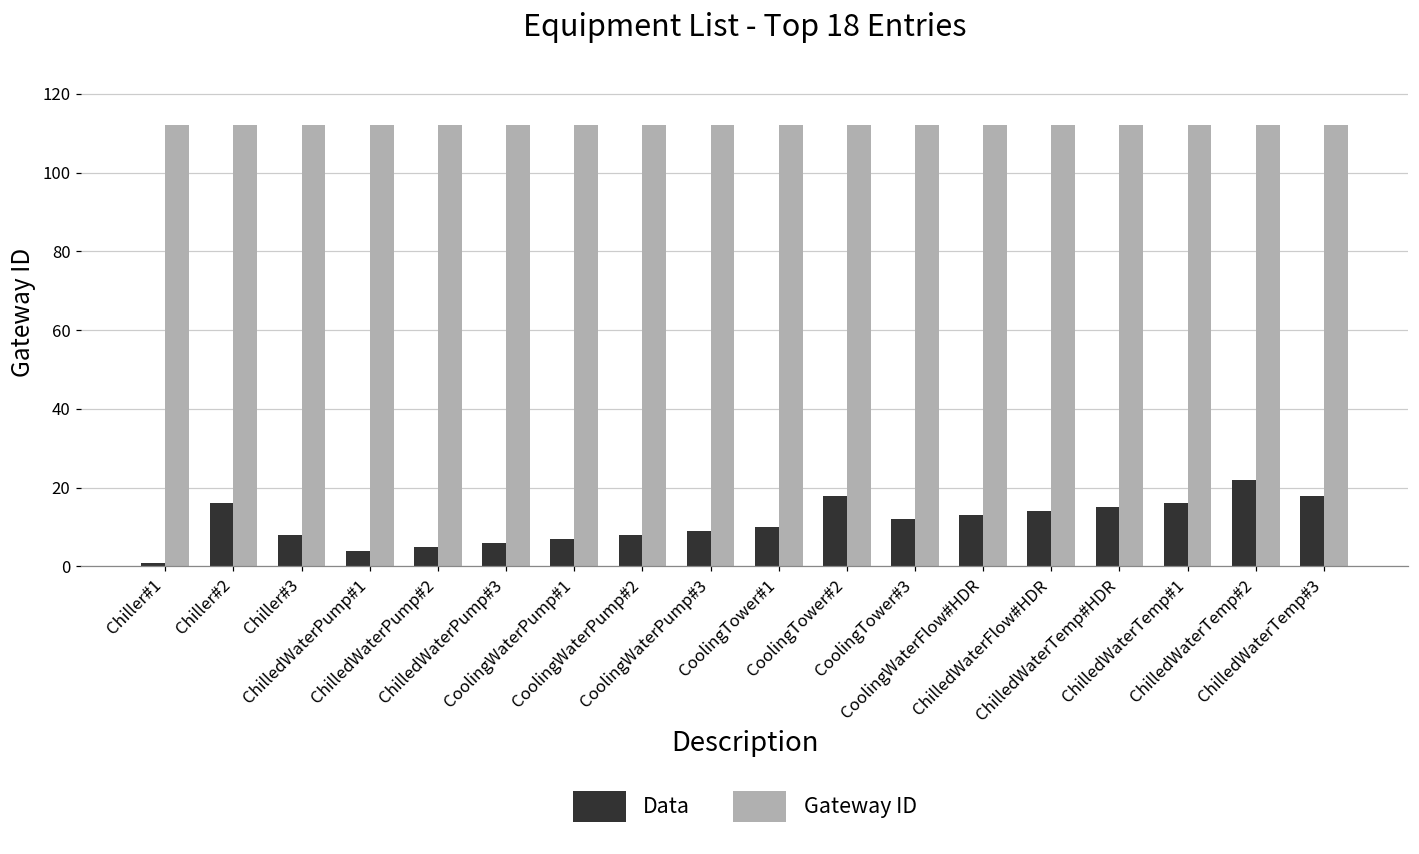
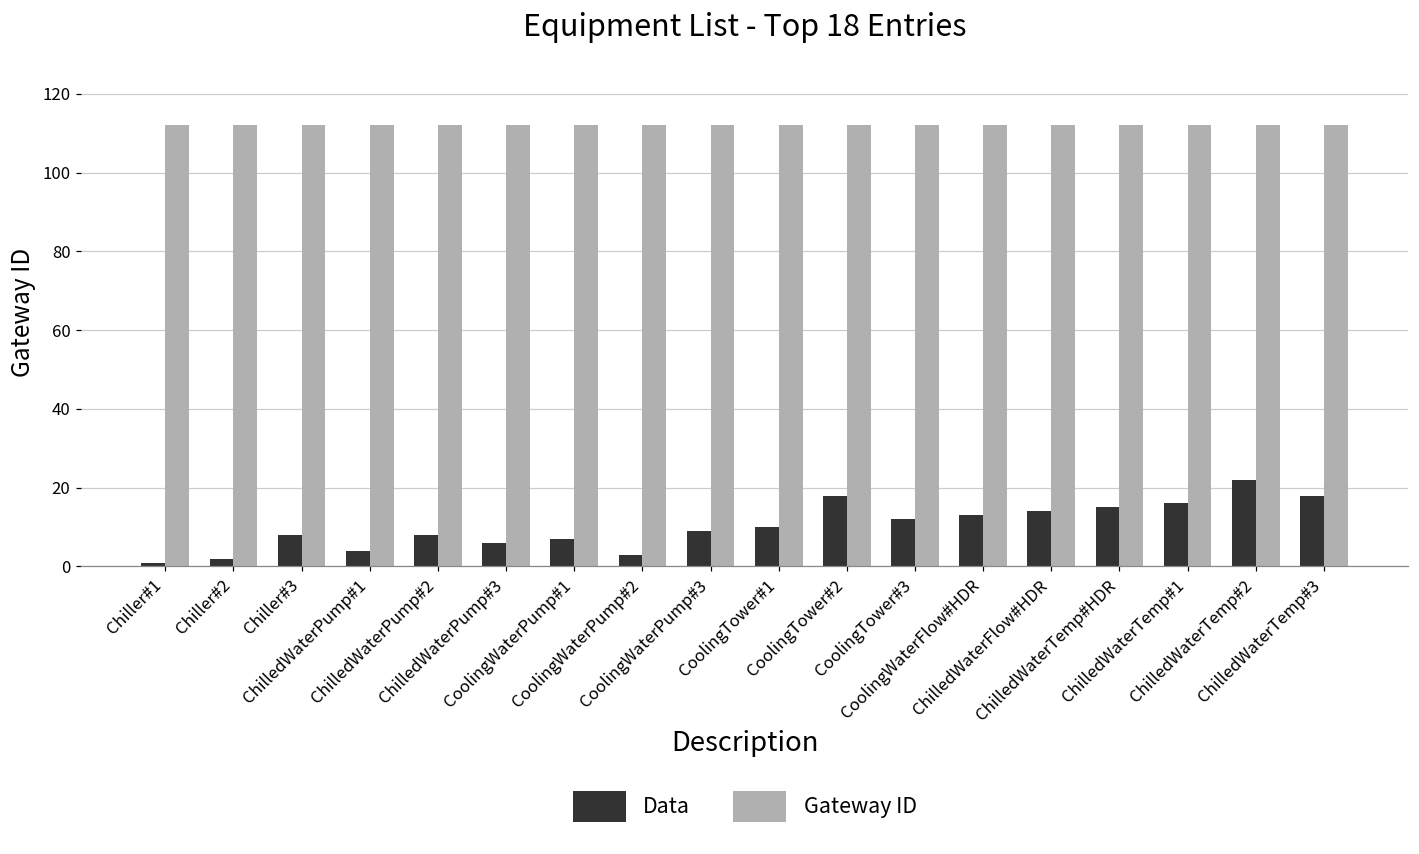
Data, Chiller#2: 16 -> 2
Data, ChilledWaterPump#2: 5 -> 8
Data, CoolingWaterPump#2: 8 -> 3
